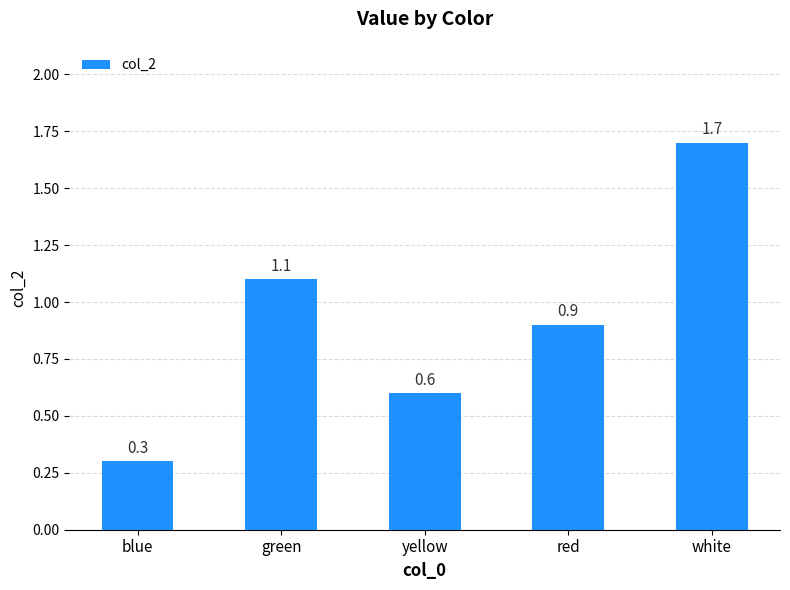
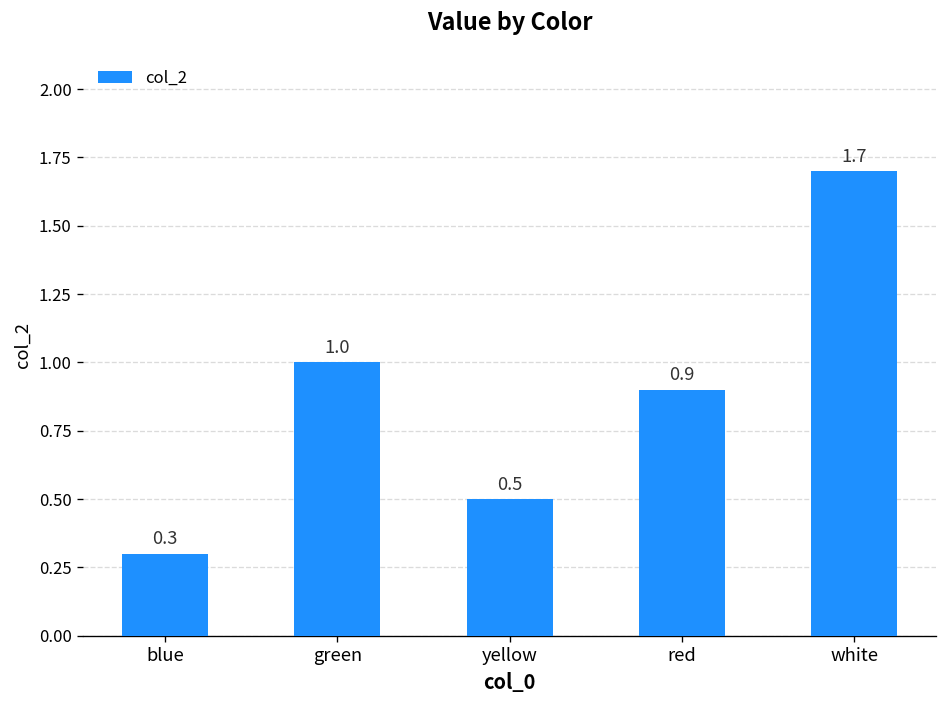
green: 1.1 -> 1.0
yellow: 0.6 -> 0.5
